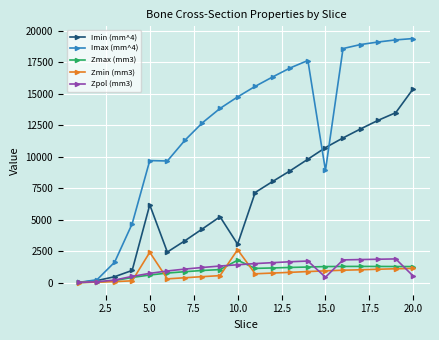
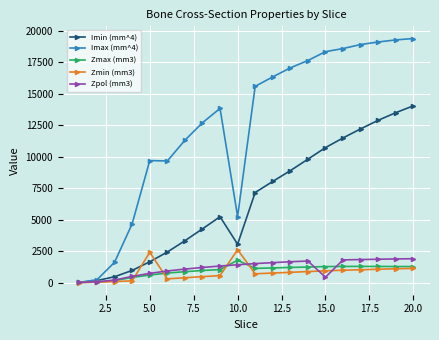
Imin (mm^4), 5.0: 6200 -> 1700
Imax (mm^4), 10.0: 14700 -> 5200
Imax (mm^4), 15.0: 8900 -> 18300
Imin (mm^4), 20.0: 15400 -> 14000
Zpol (mm3), 20.0: 500 -> 1900
